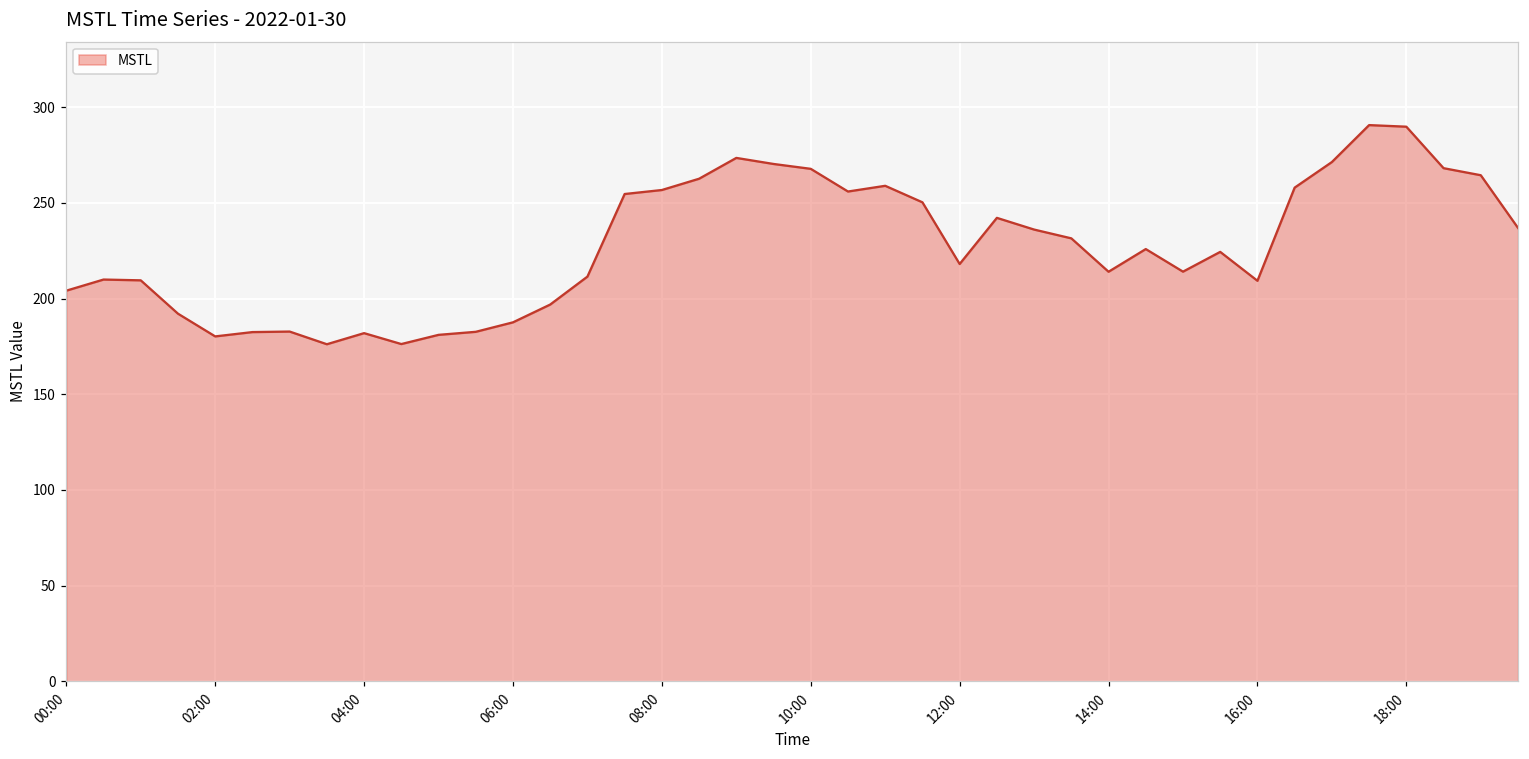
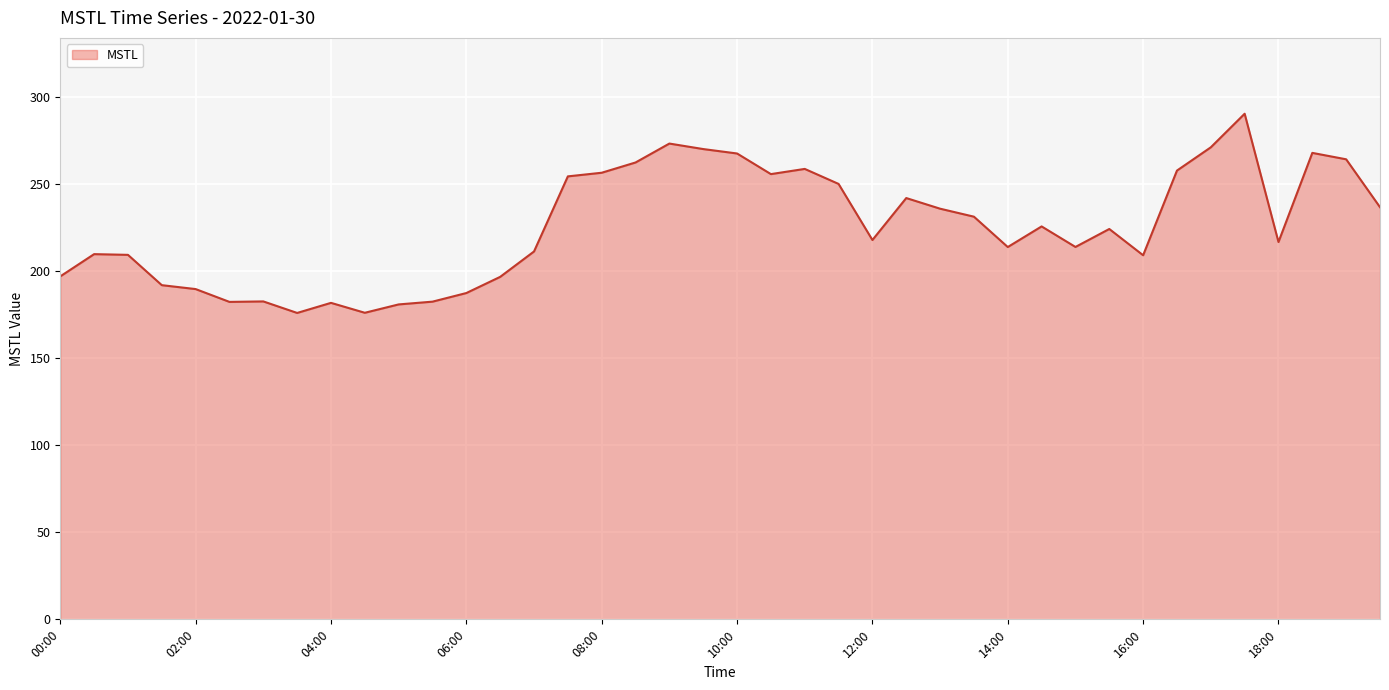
00:00: 204 -> 197
02:00: 180 -> 190
18:00: 290 -> 217
